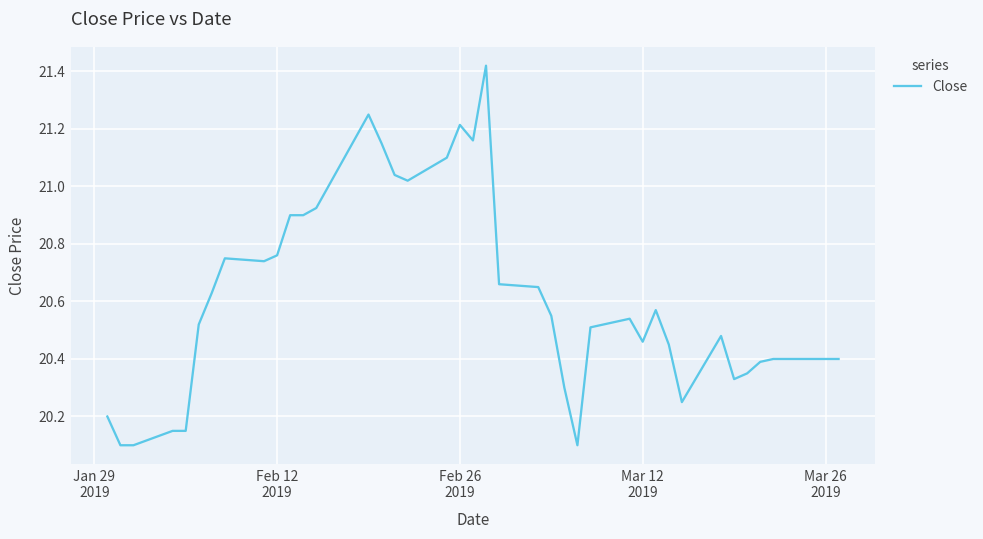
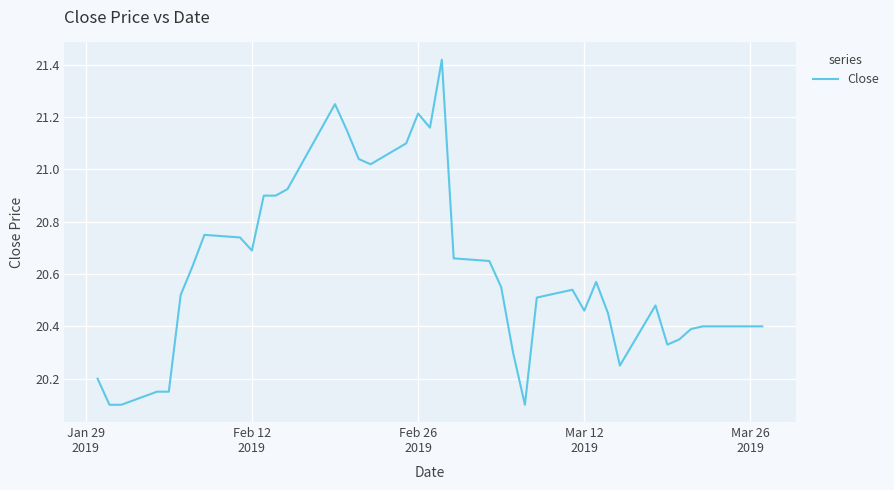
Feb 12 2019: 20.76 -> 20.69
